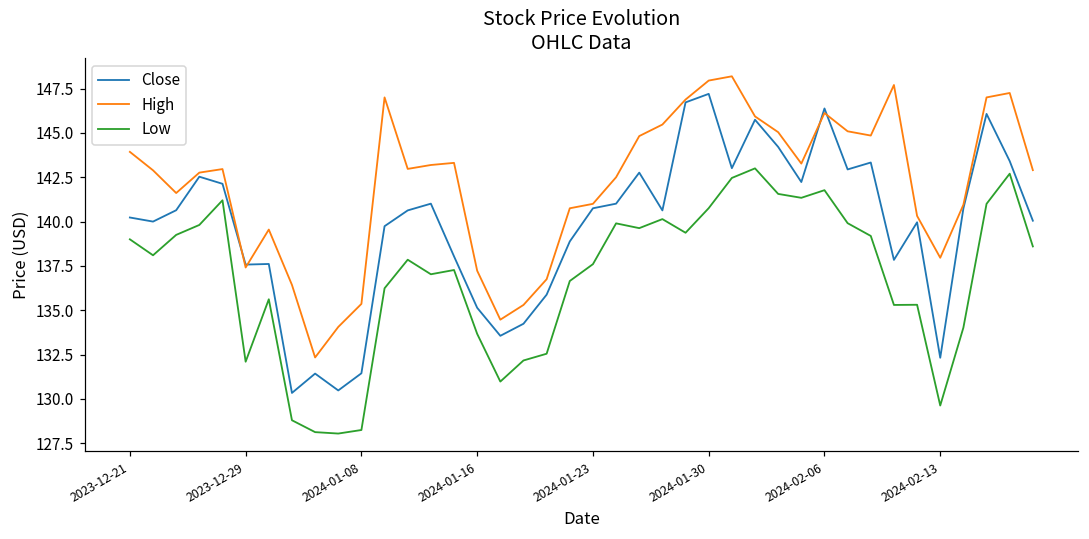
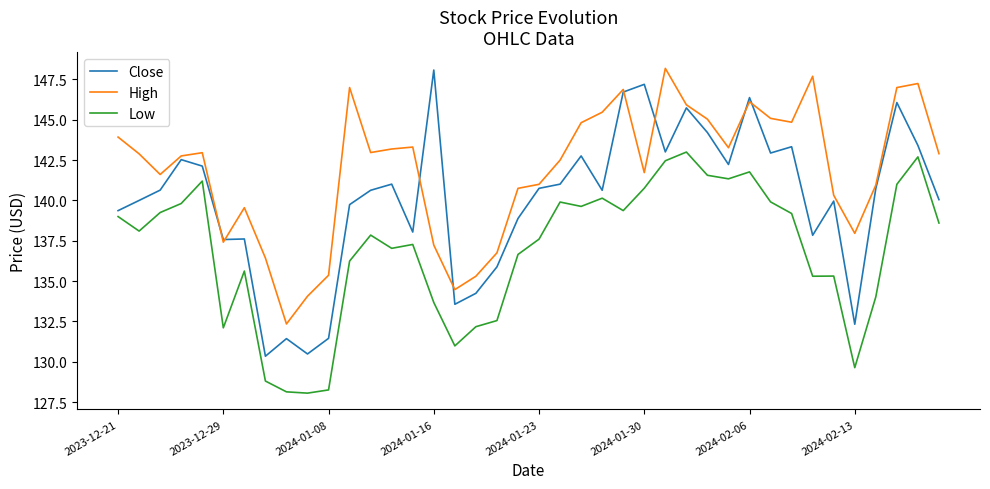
Close, 2023-12-21: 140.2 -> 139.4
Close, 2024-01-16: 135.1 -> 148.1
High, 2024-01-30: 147.9 -> 141.7
